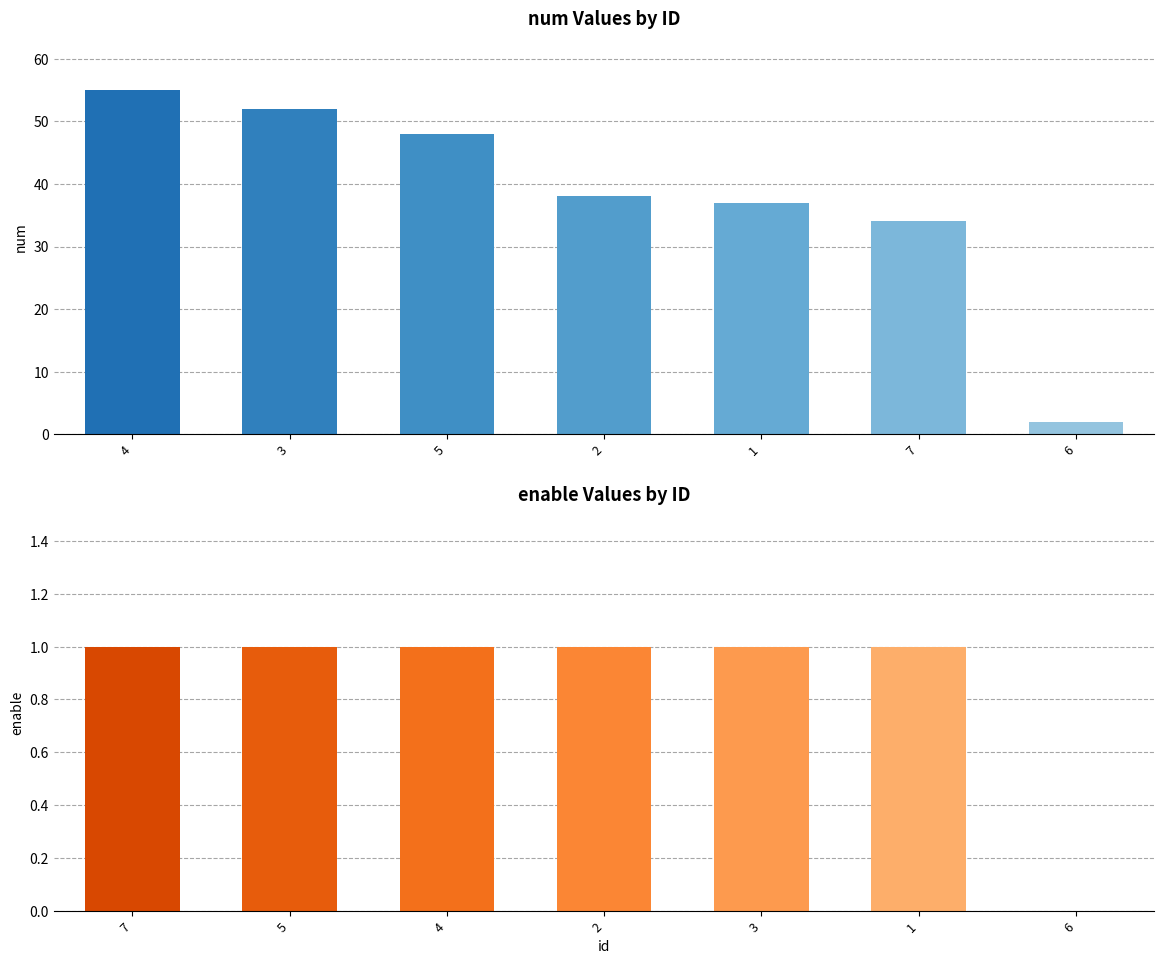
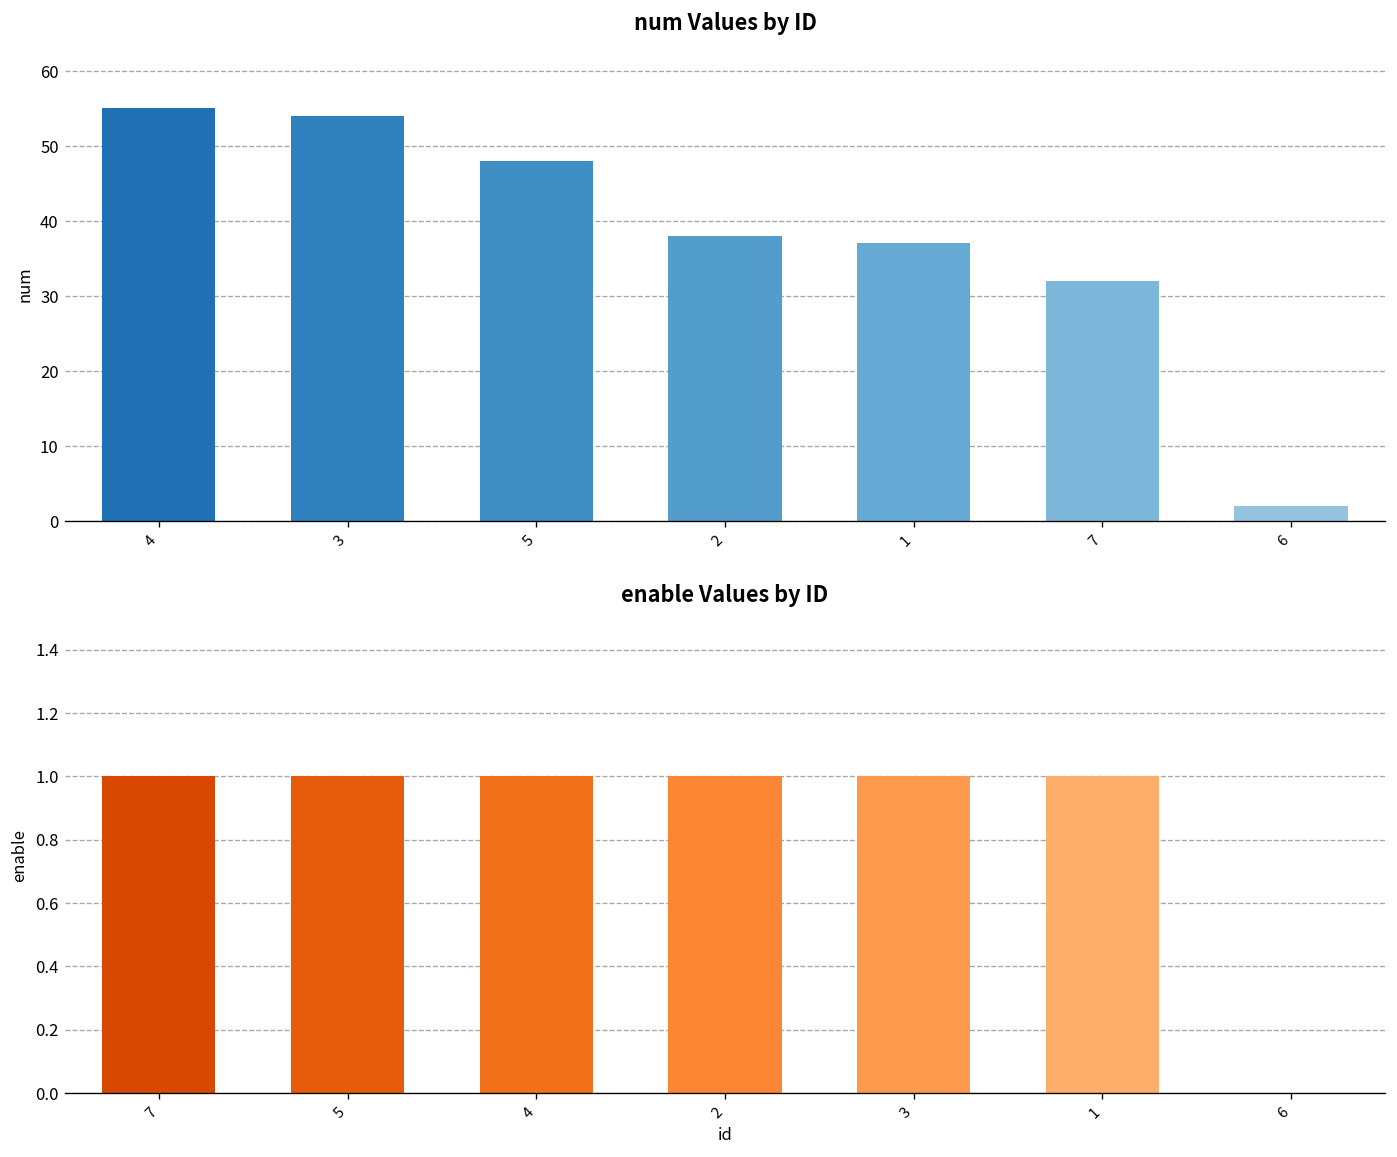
num Values by ID, 3: 52 -> 54
num Values by ID, 7: 34 -> 32
